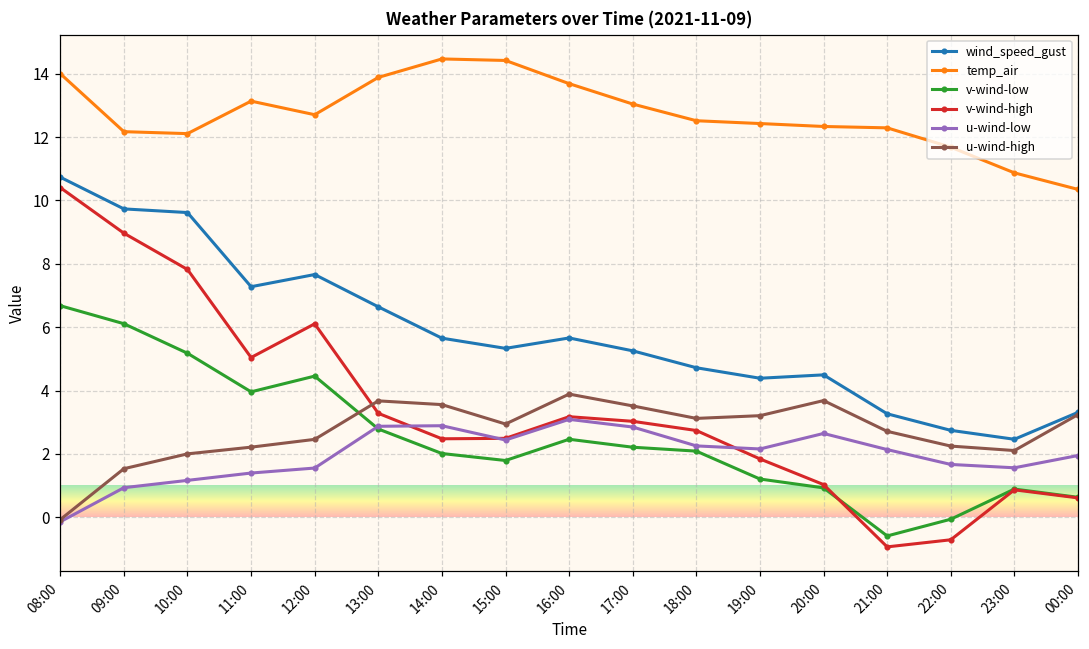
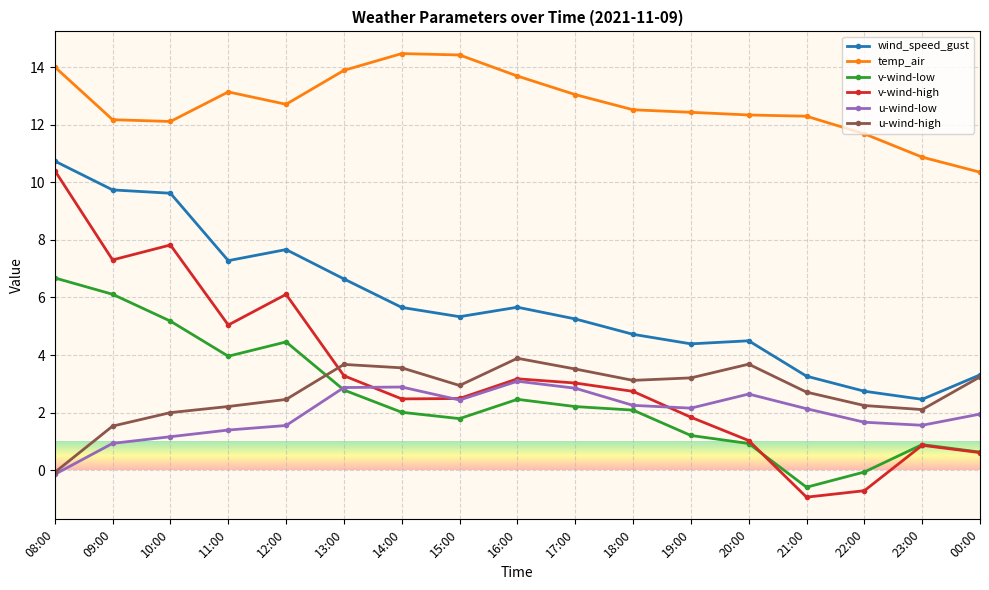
v-wind-high, 09:00: 9.0 -> 7.3
